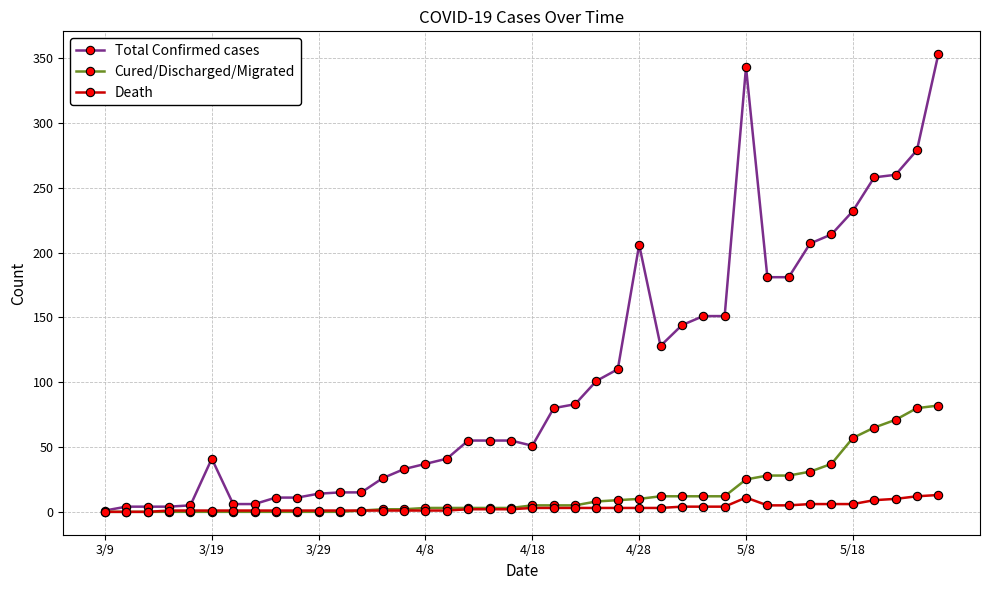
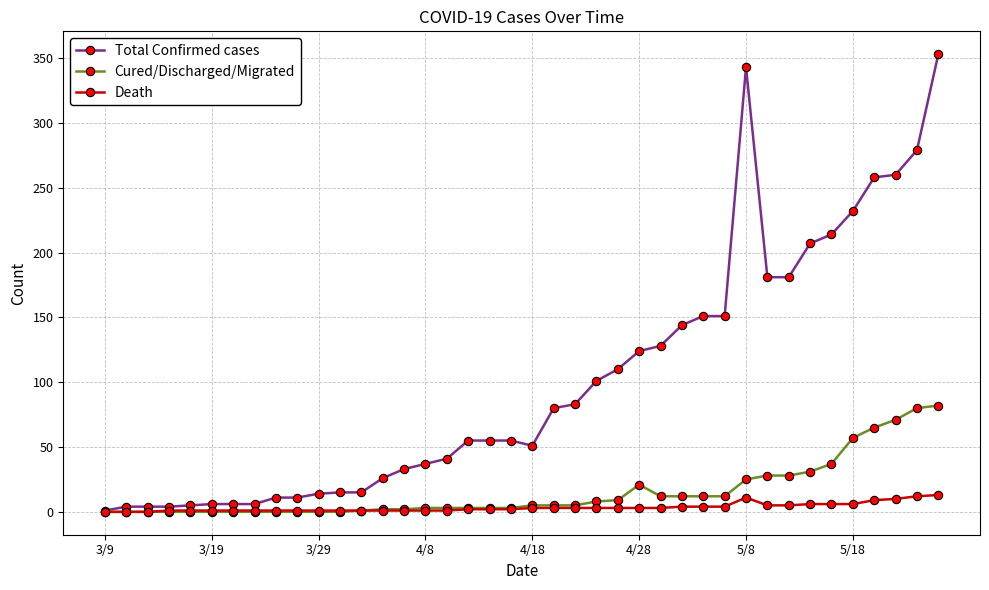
Total Confirmed cases, 3/19: 41 -> 6
Total Confirmed cases, 4/28: 206 -> 124
Cured/Discharged/Migrated, 4/28: 10 -> 21
